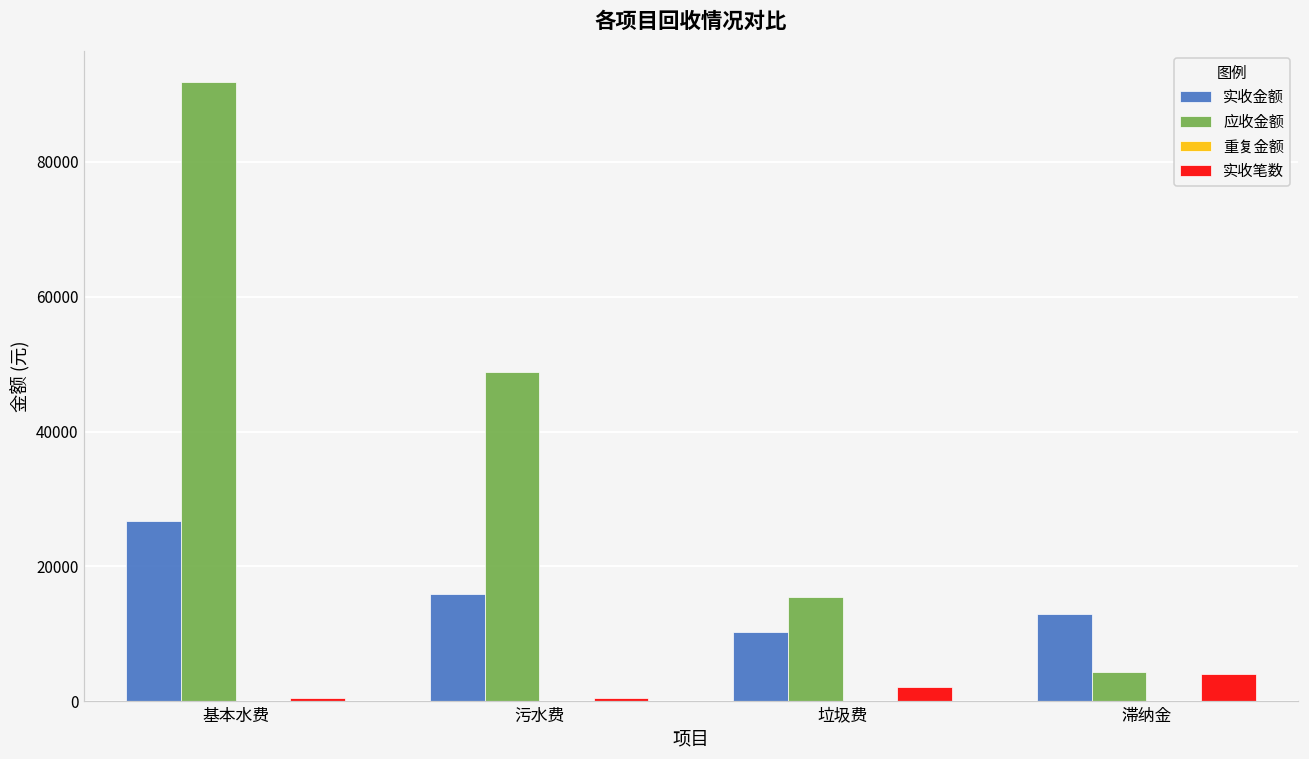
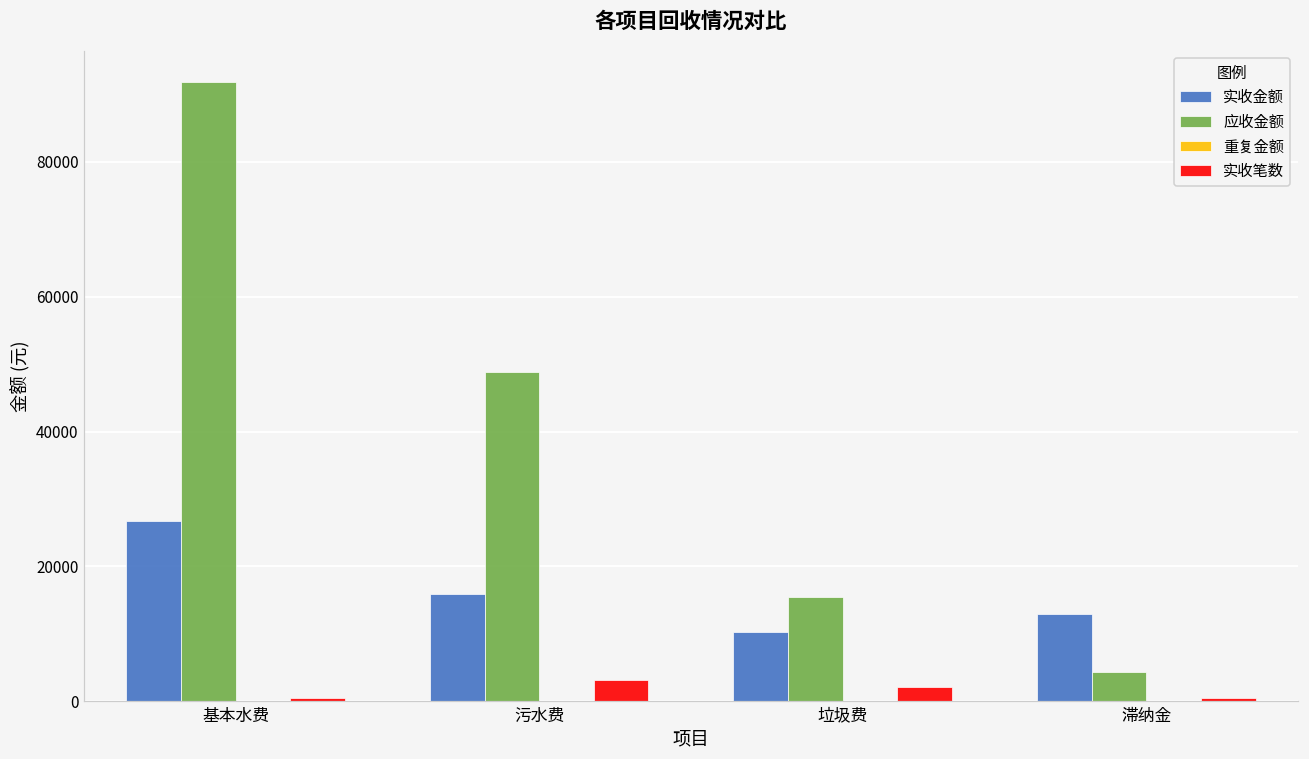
实收笔数, 污水费: 1000 -> 3000
实收笔数, 滞纳金: 4000 -> 1000
